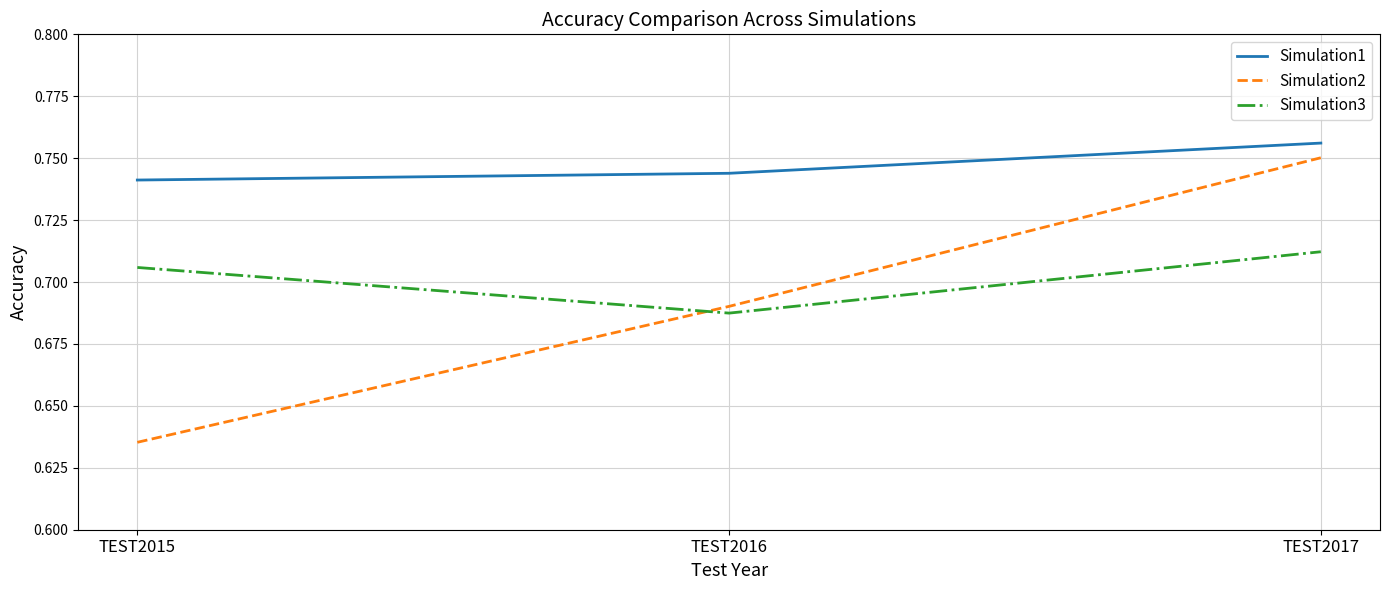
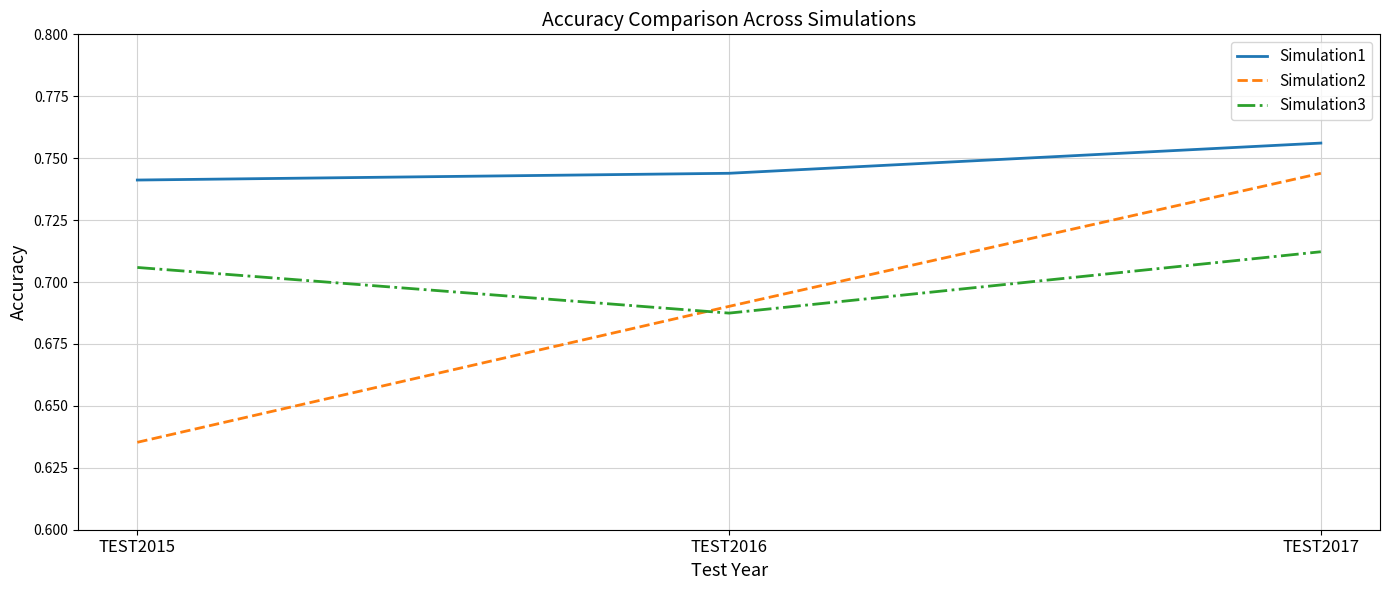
Simulation2, TEST2017: 0.750 -> 0.744
